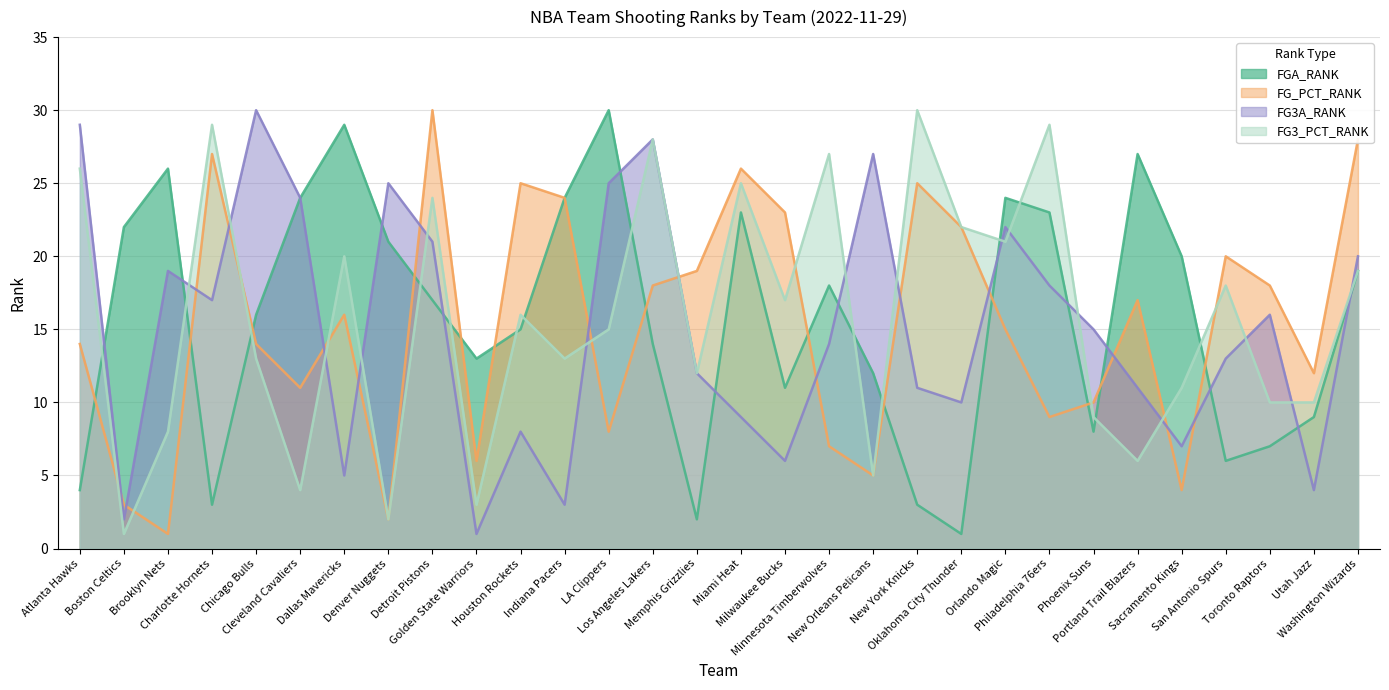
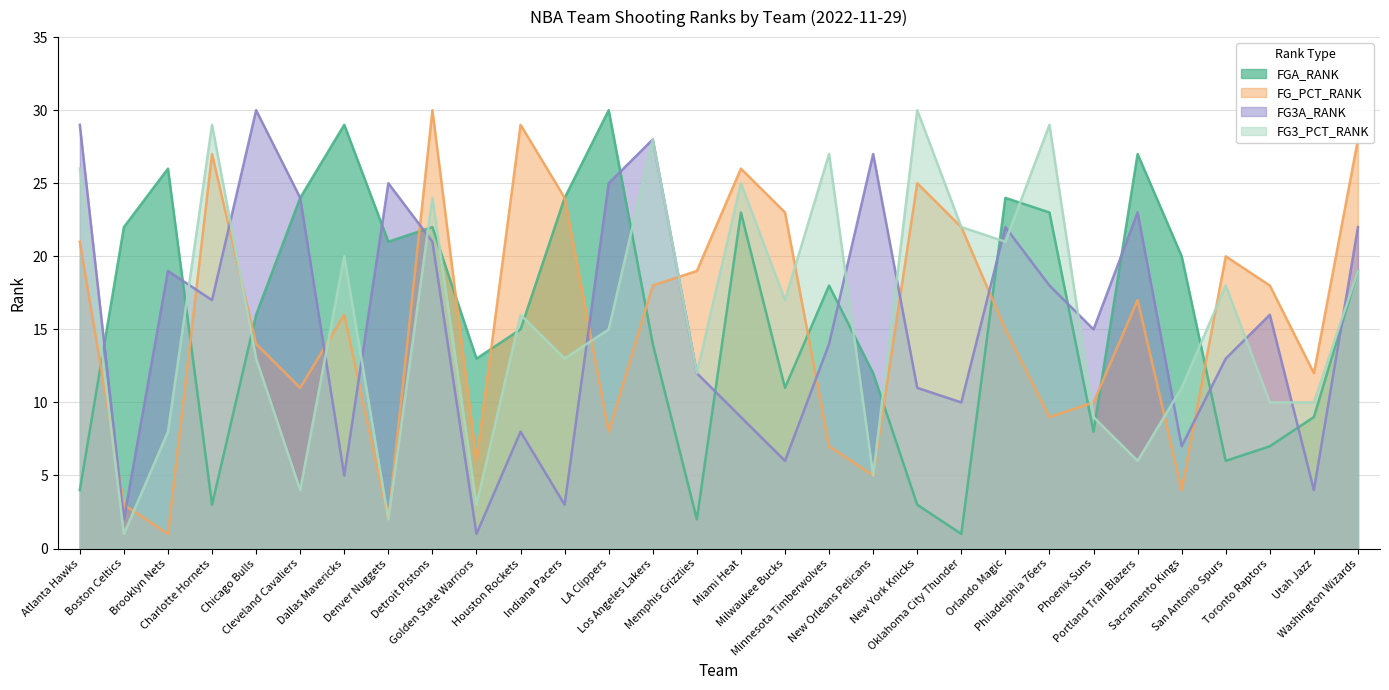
FG_PCT_RANK, Atlanta Hawks: 14 -> 21
FGA_RANK, Detroit Pistons: 17 -> 22
FG_PCT_RANK, Houston Rockets: 25 -> 29
FG3A_RANK, Portland Trail Blazers: 11 -> 23
FG3A_RANK, Washington Wizards: 20 -> 22
